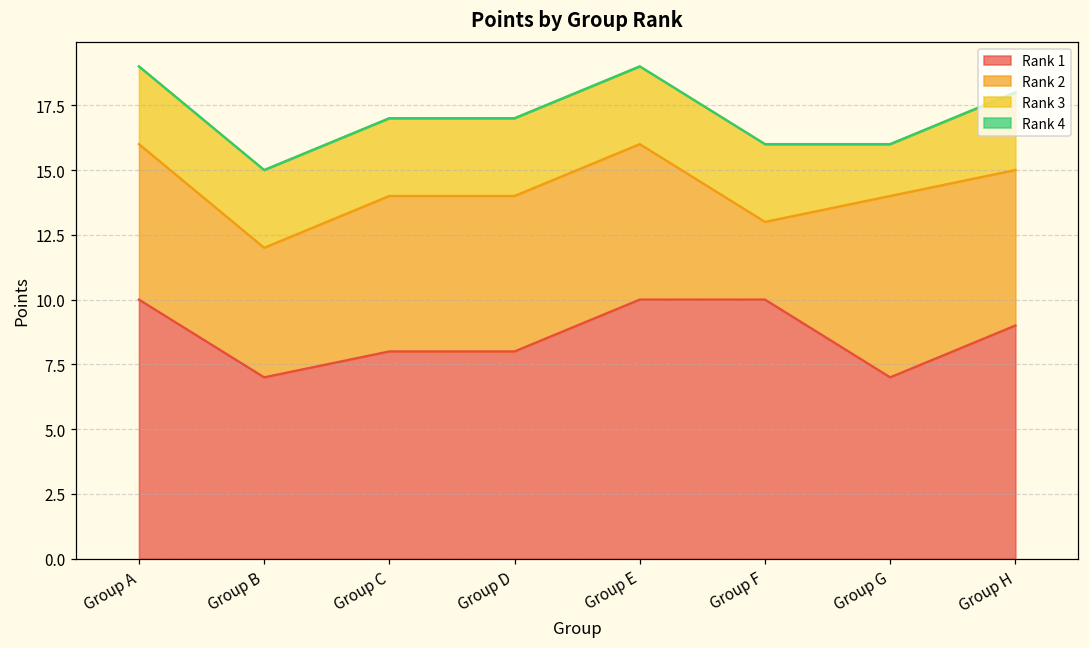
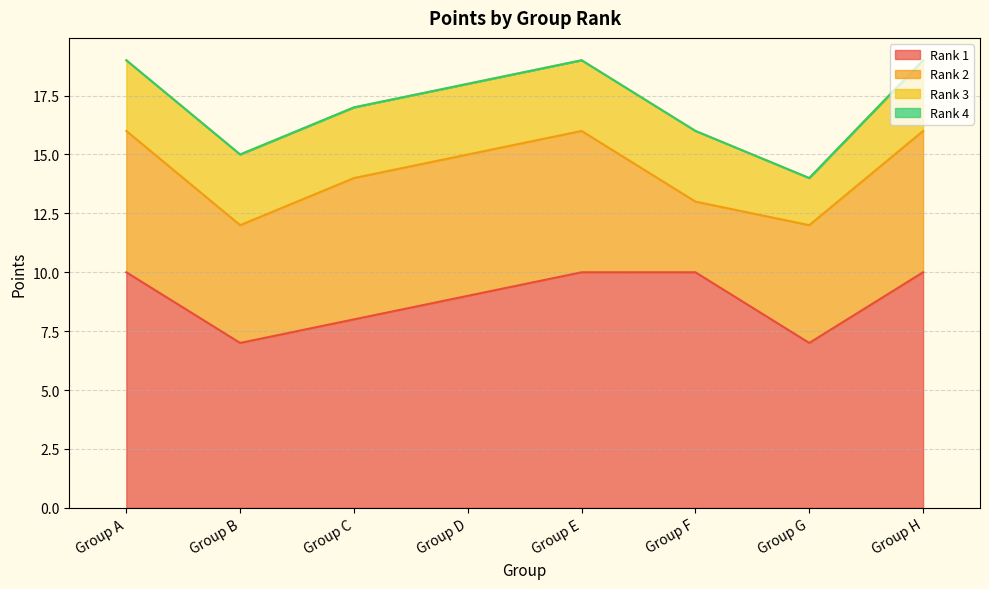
Rank 1, Group D: 8 -> 9
Rank 2, Group G: 7 -> 5
Rank 1, Group H: 9 -> 10
